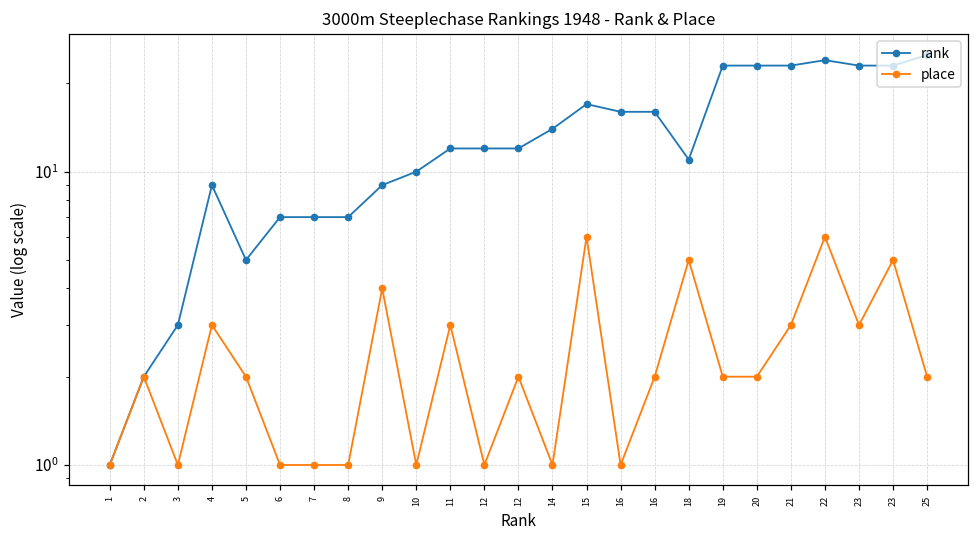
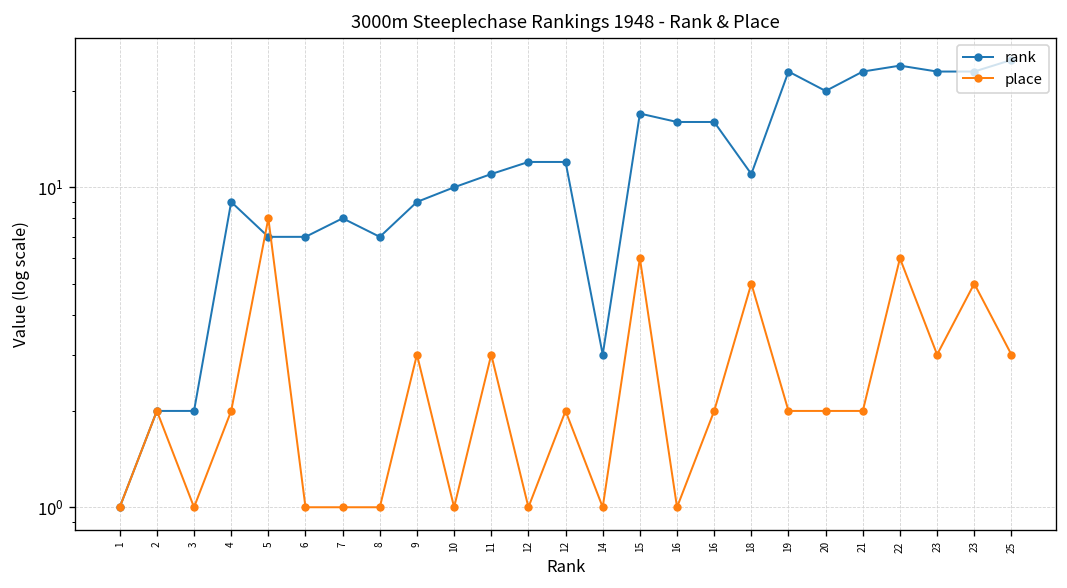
rank, 3: 3 -> 2
place, 4: 3 -> 2
rank, 5: 5 -> 7
place, 5: 2 -> 8
rank, 7: 7 -> 8
place, 9: 4 -> 3
rank, 11: 12 -> 11
rank, 14: 14 -> 3
rank, 20: 23 -> 20
place, 21: 3 -> 2
place, 25: 2 -> 3
